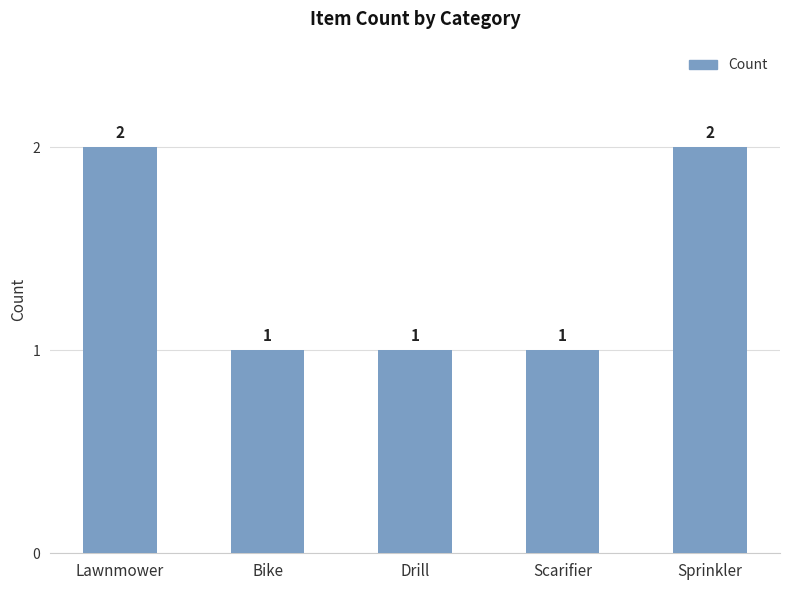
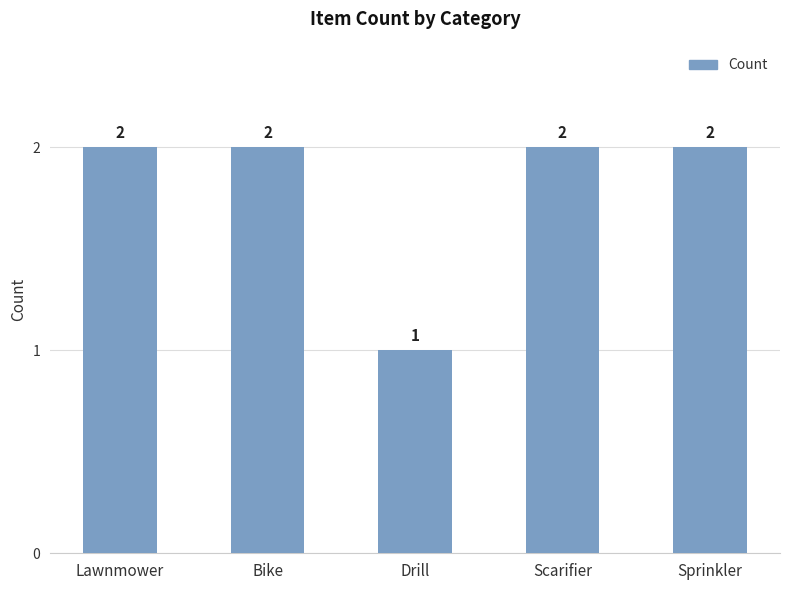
Bike: 1 -> 2
Scarifier: 1 -> 2
